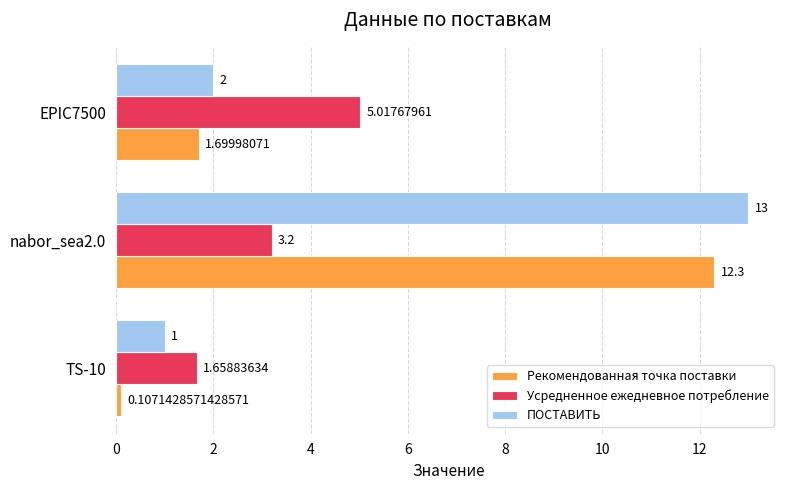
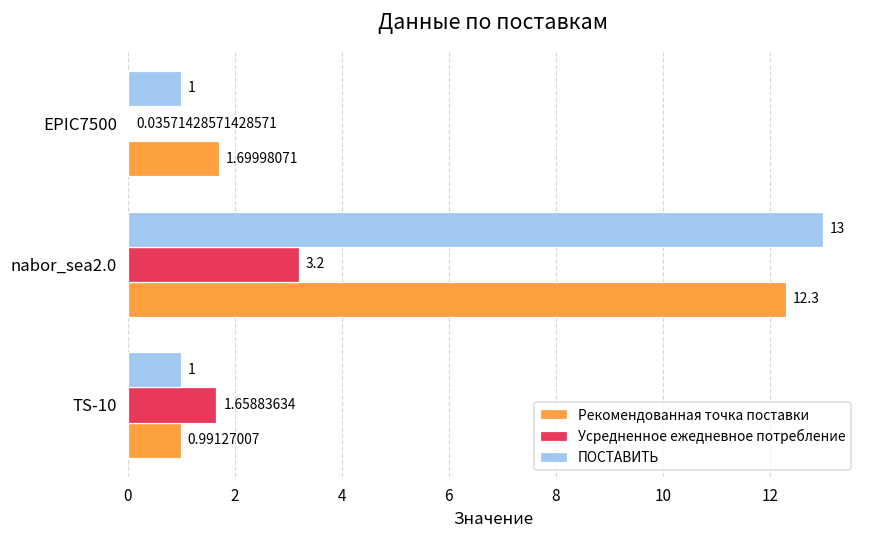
ПОСТАВИТЬ, EPIC7500: 2 -> 1
Усредненное ежедневное потребление, EPIC7500: 5.01767961 -> 0.03571428571428571
Рекомендованная точка поставки, TS-10: 0.1071428571428571 -> 0.99127007
